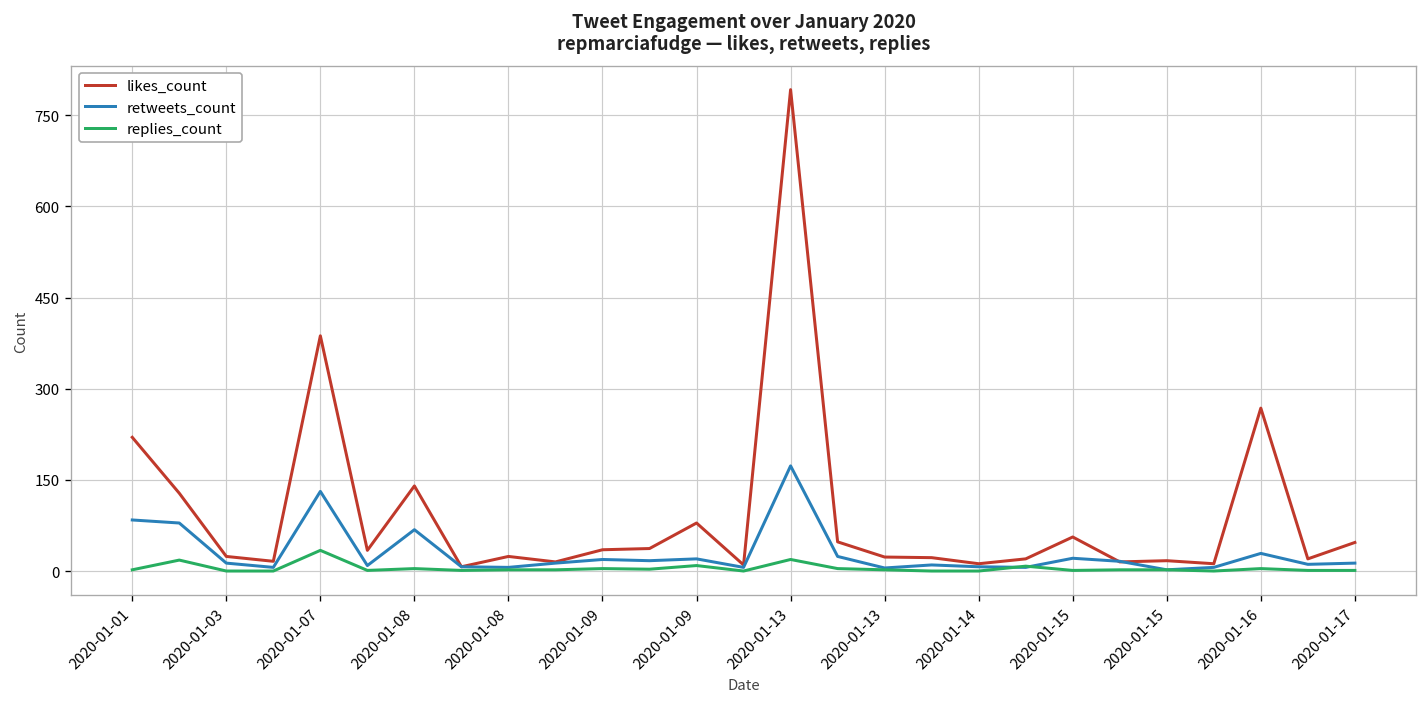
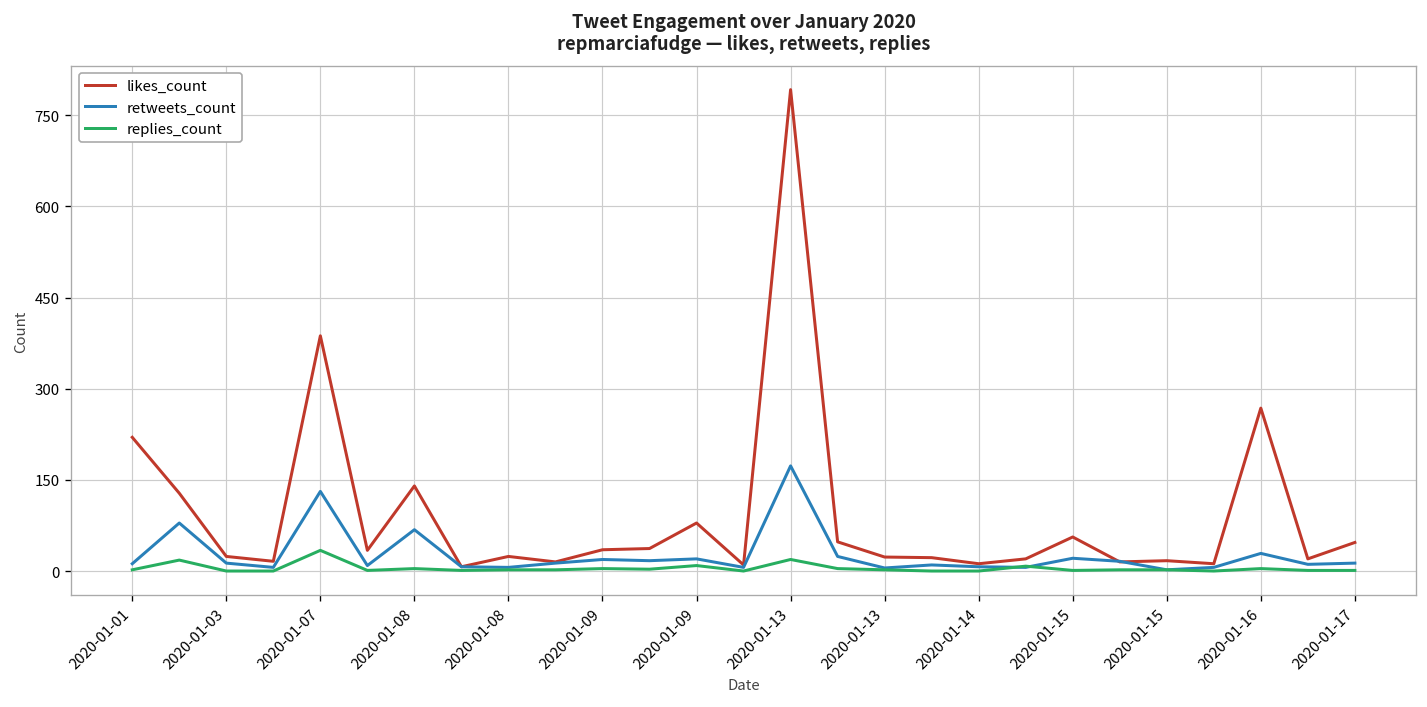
retweets_count, 2020-01-01: 80 -> 10
